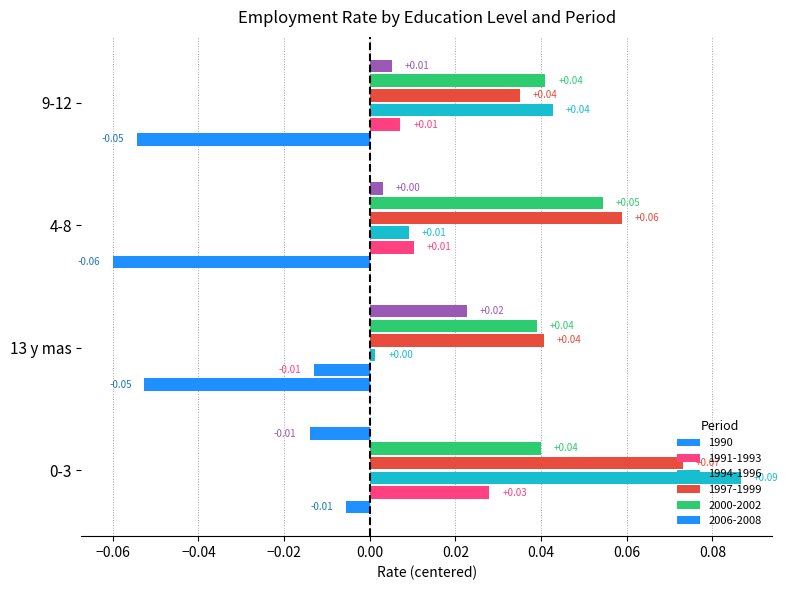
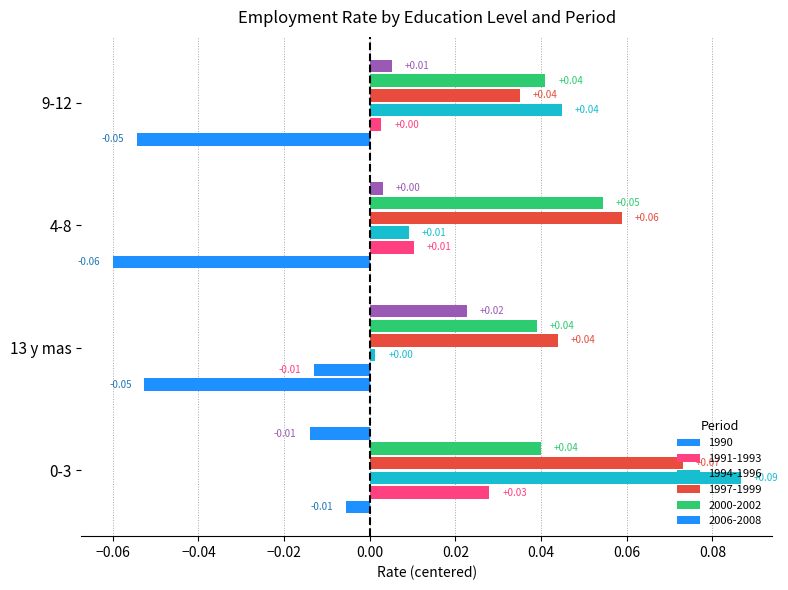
1994-1996, 9-12: 0.043 -> 0.045
1991-1993, 9-12: +0.01 -> +0.00
1997-1999, 13 y mas: 0.041 -> 0.044
